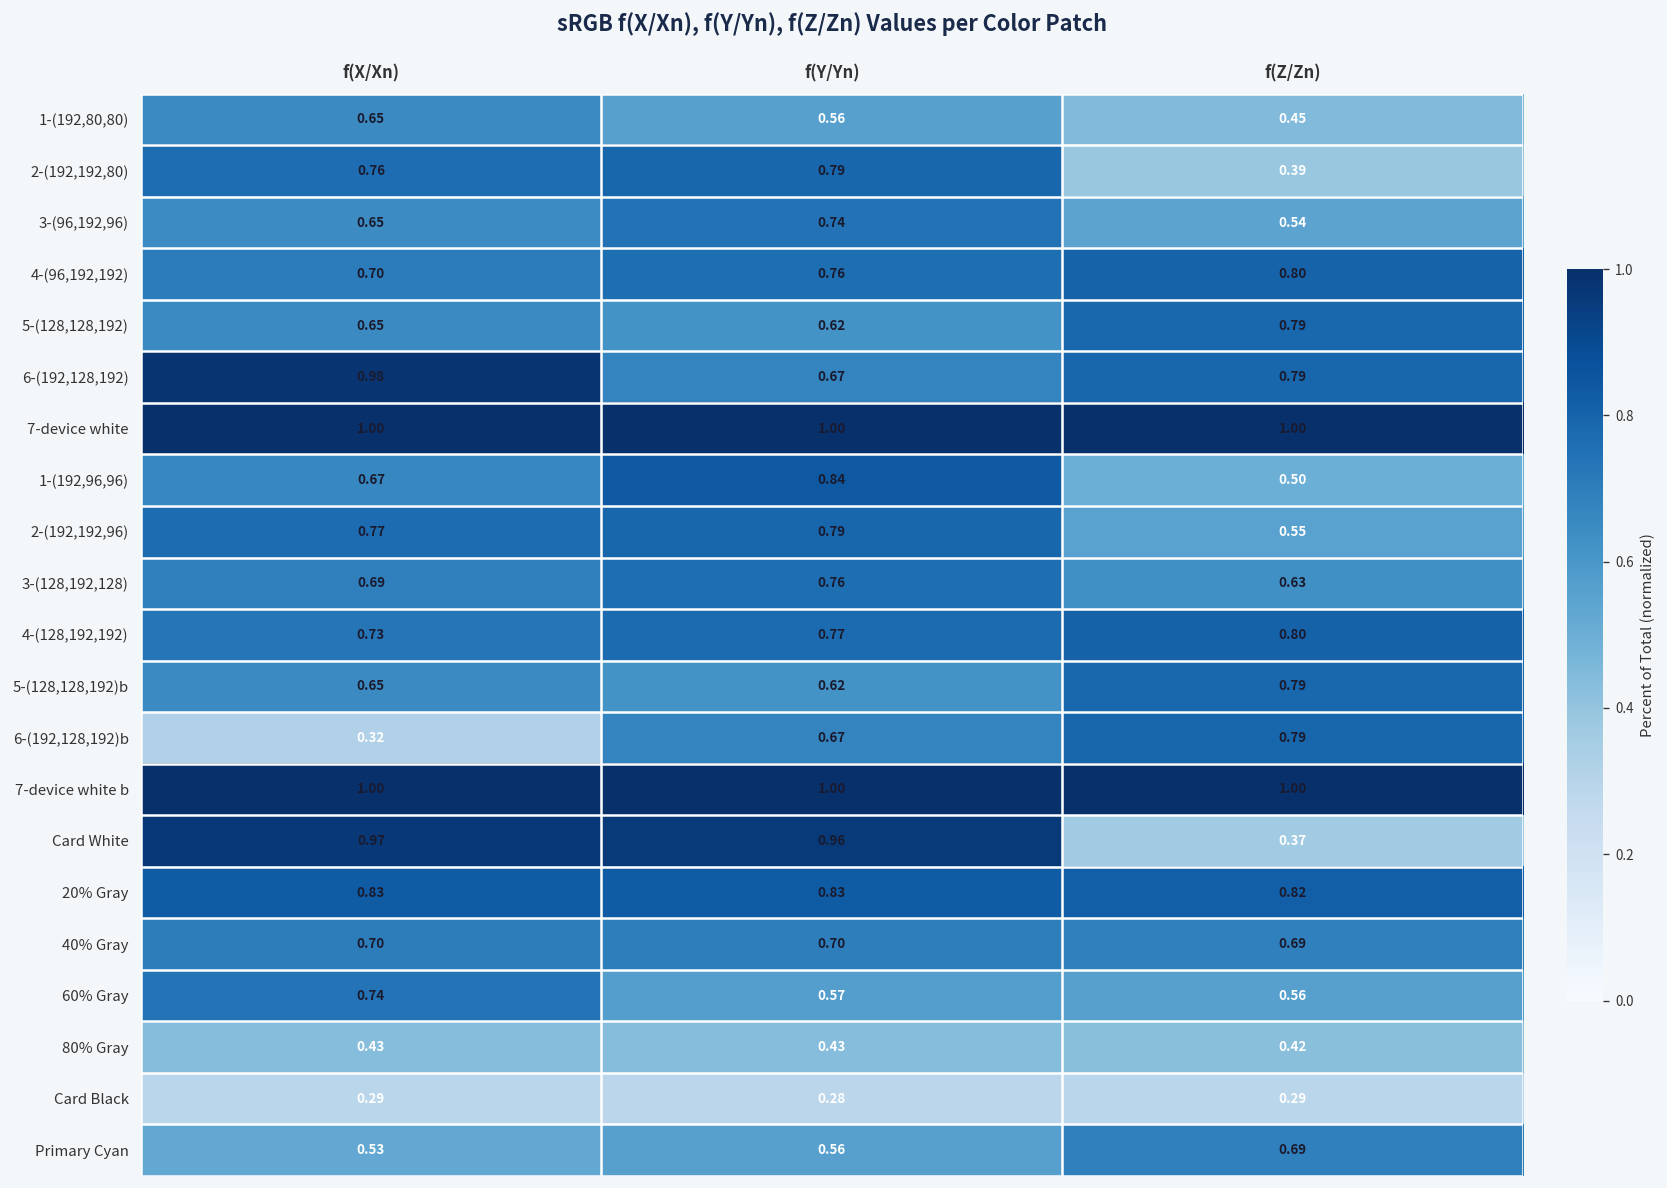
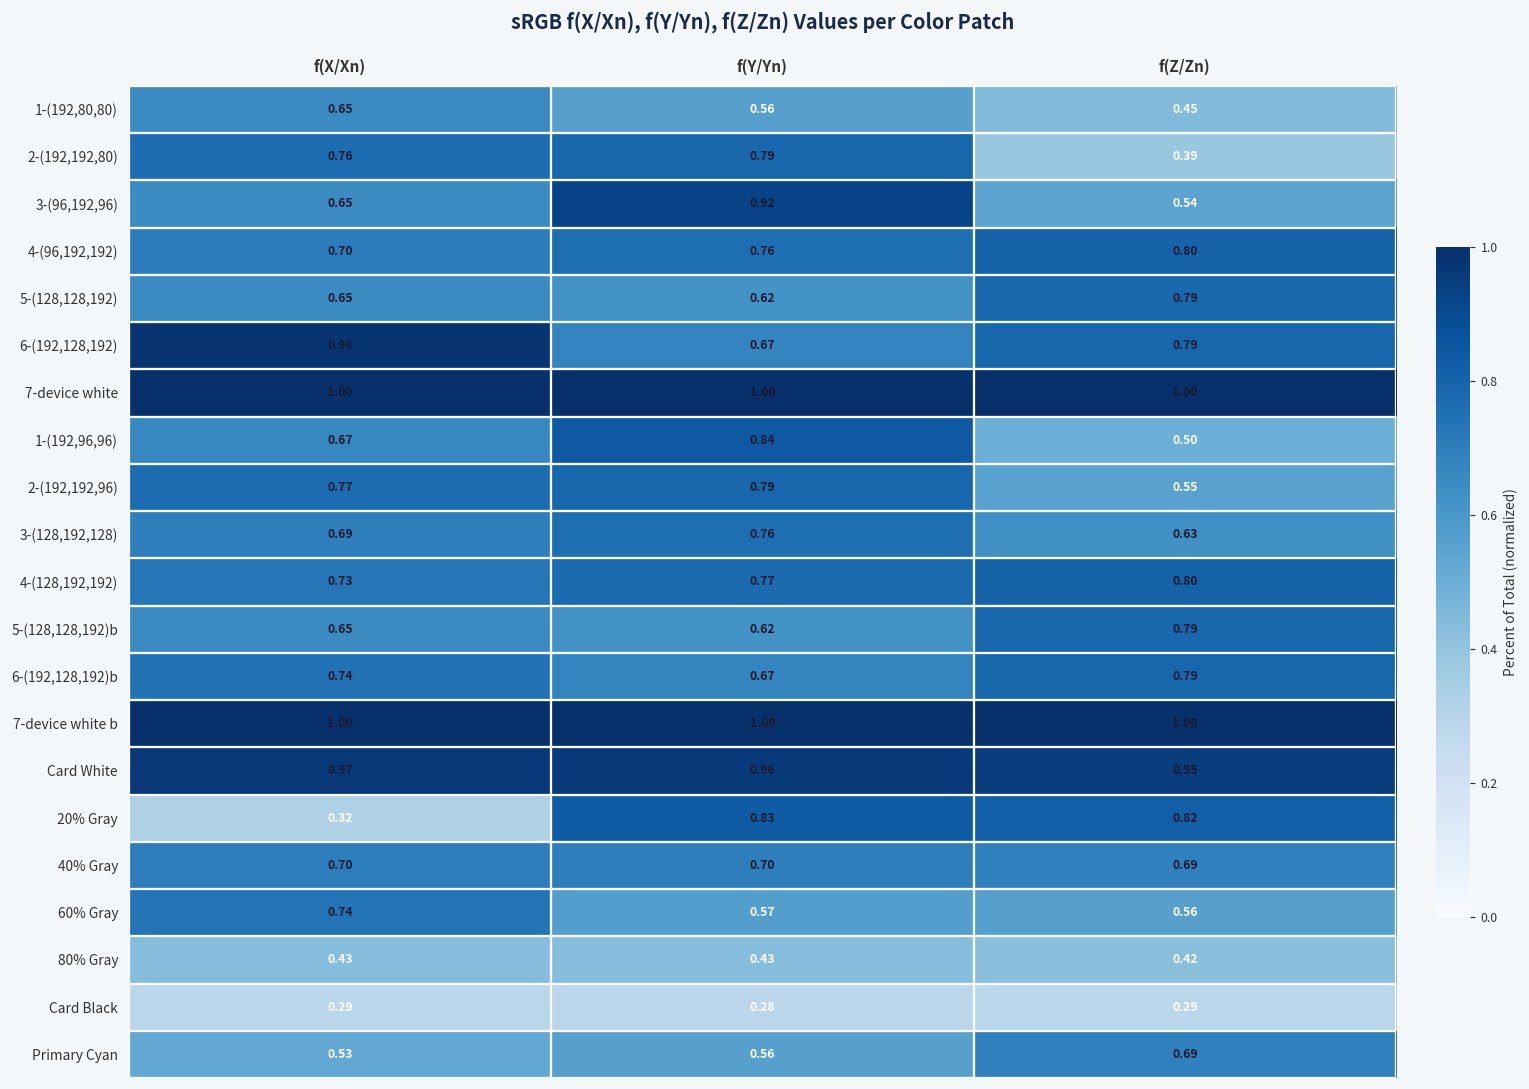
3-(96,192,96), f(Y/Yn): 0.74 -> 0.92
6-(192,128,192)b, f(X/Xn): 0.32 -> 0.74
Card White, f(Z/Zn): 0.37 -> 0.95
20% Gray, f(X/Xn): 0.83 -> 0.32
